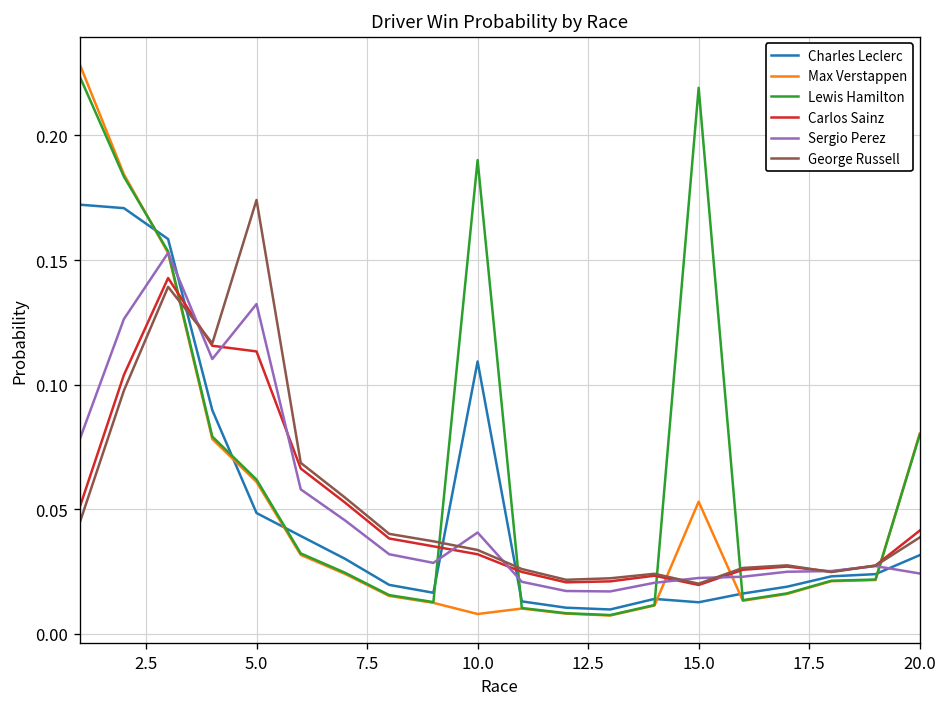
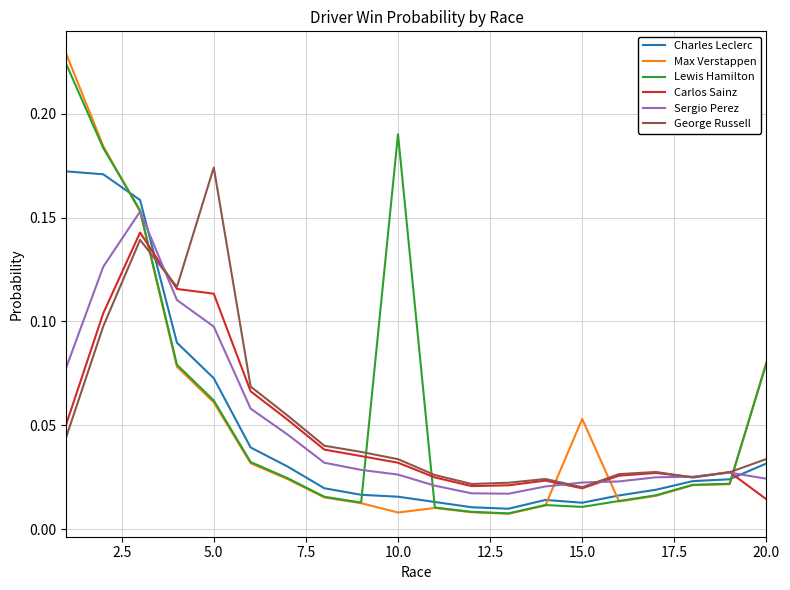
Charles Leclerc, 5.0: 0.048 -> 0.073
Sergio Perez, 5.0: 0.132 -> 0.097
Charles Leclerc, 10.0: 0.109 -> 0.016
Sergio Perez, 10.0: 0.041 -> 0.026
Lewis Hamilton, 15.0: 0.219 -> 0.011
Carlos Sainz, 20.0: 0.041 -> 0.014
George Russell, 20.0: 0.039 -> 0.034
